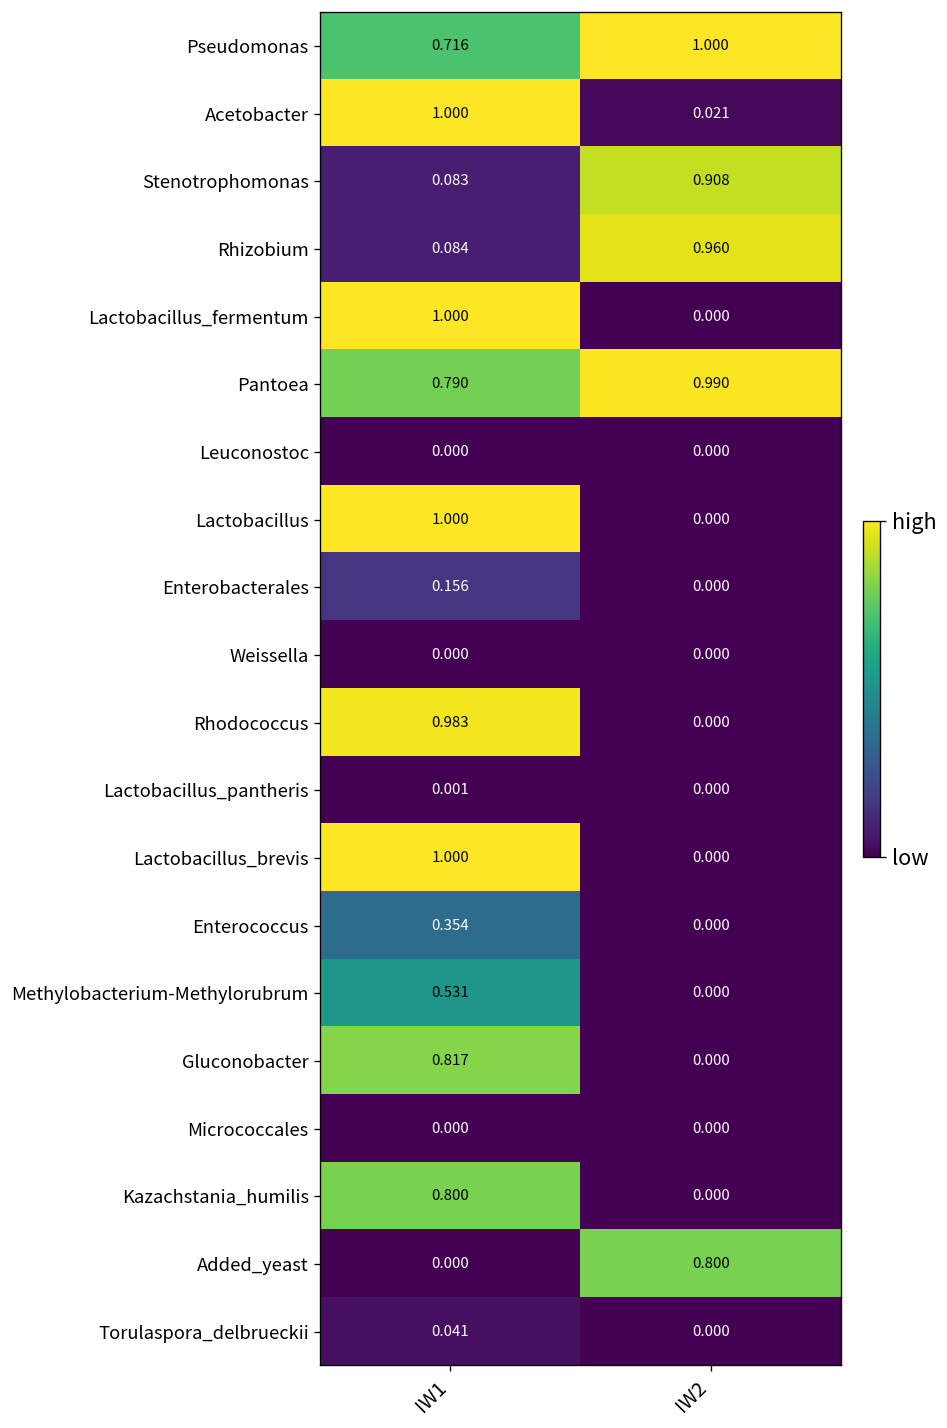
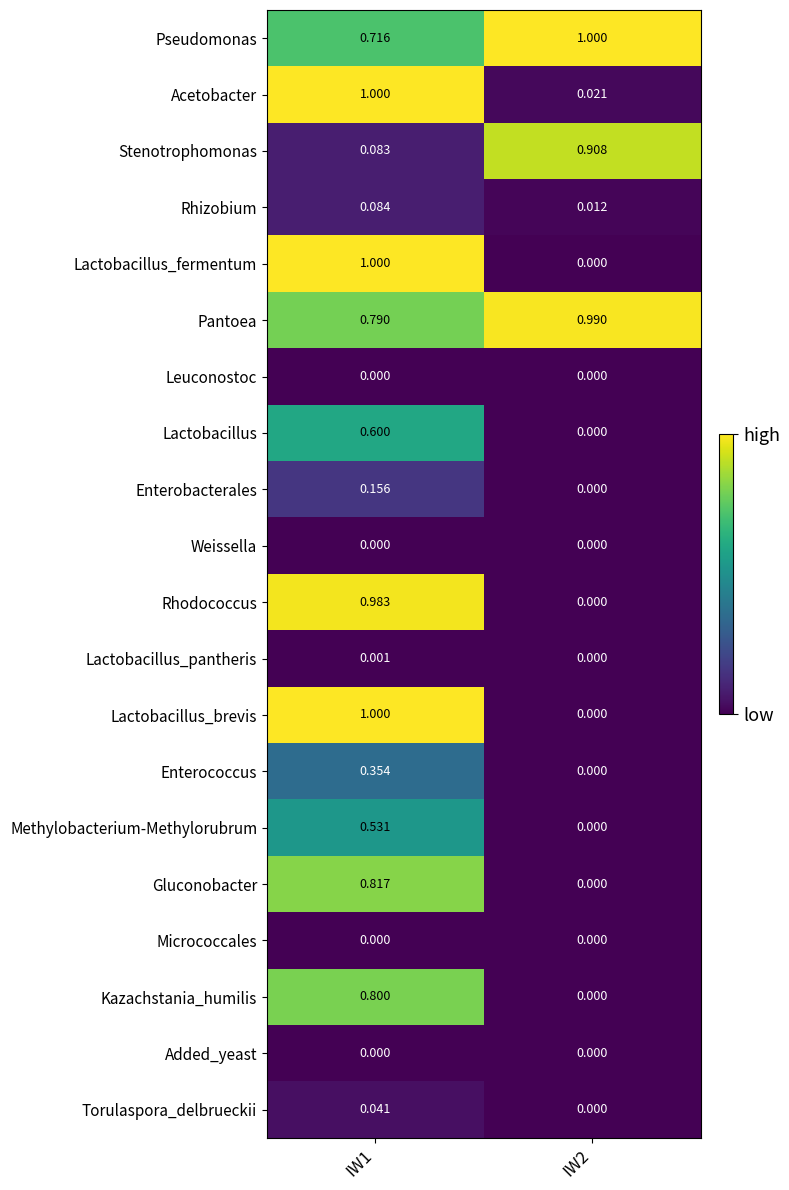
Rhizobium, IW2: 0.960 -> 0.012
Lactobacillus, IW1: 1.000 -> 0.600
Added_yeast, IW2: 0.800 -> 0.000
